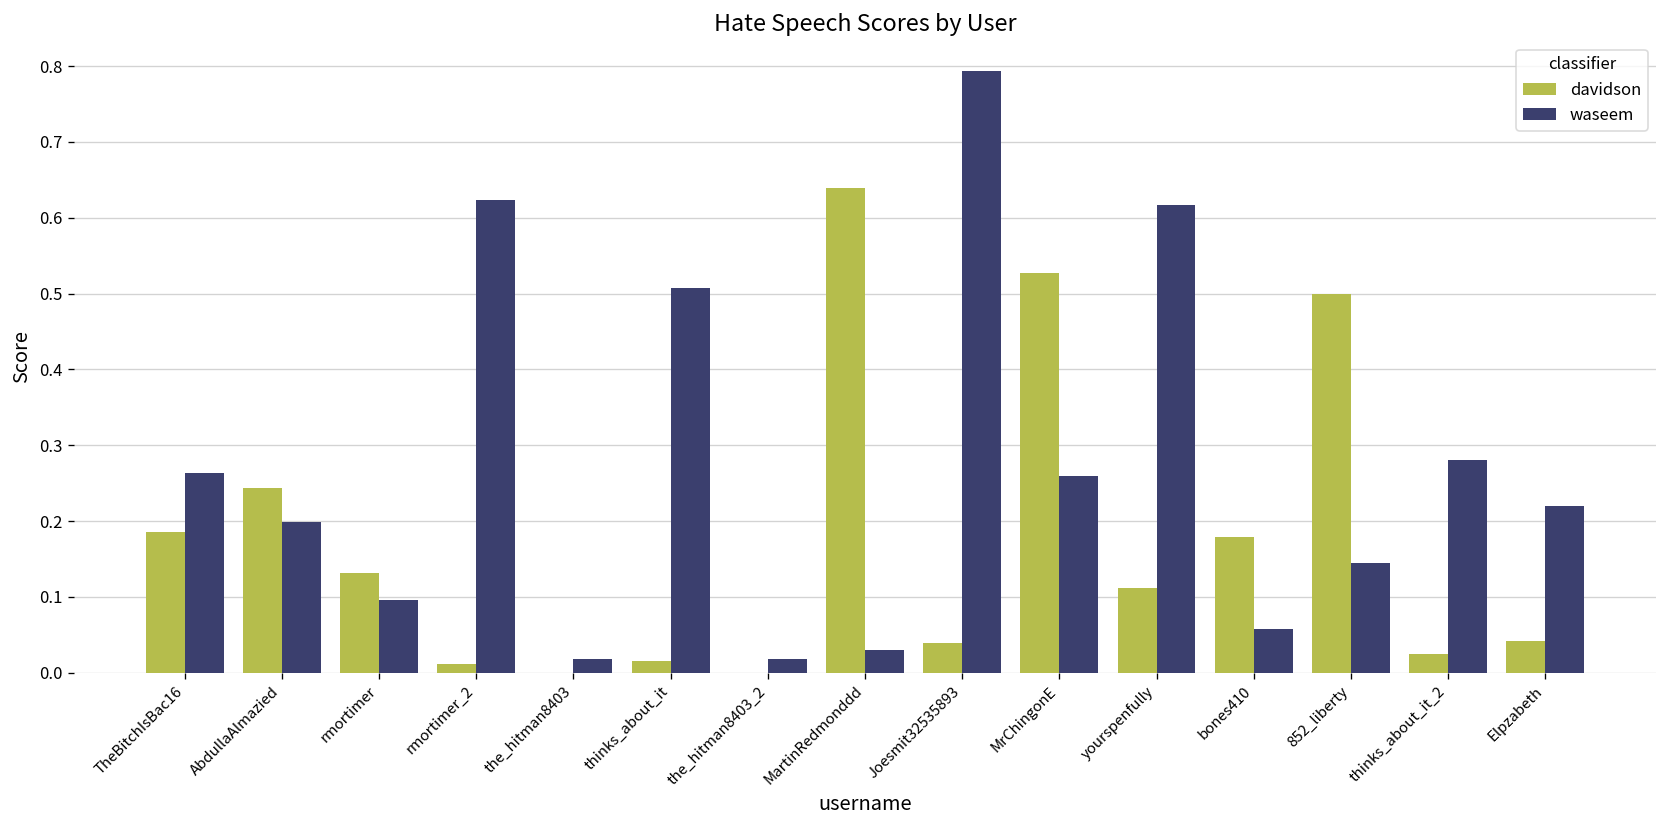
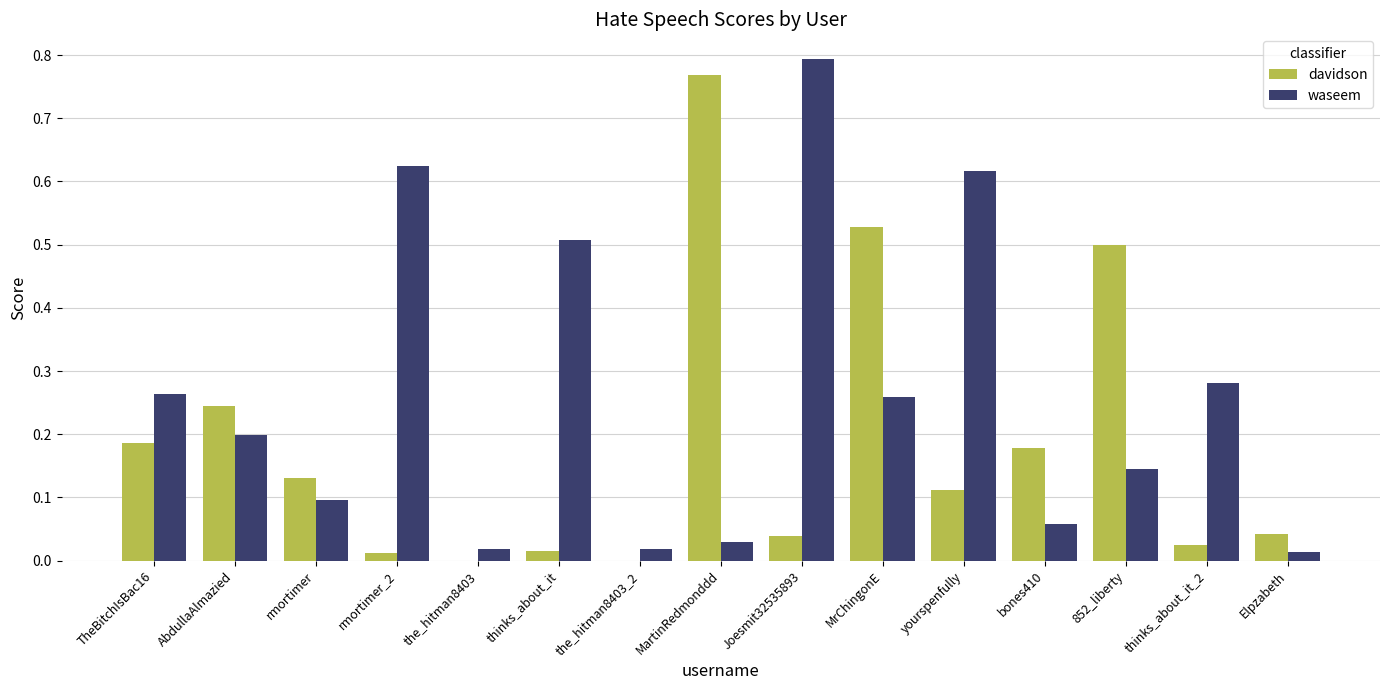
davidson, MartinRedmonddd: 0.64 -> 0.77
waseem, Elpzabeth: 0.22 -> 0.01
